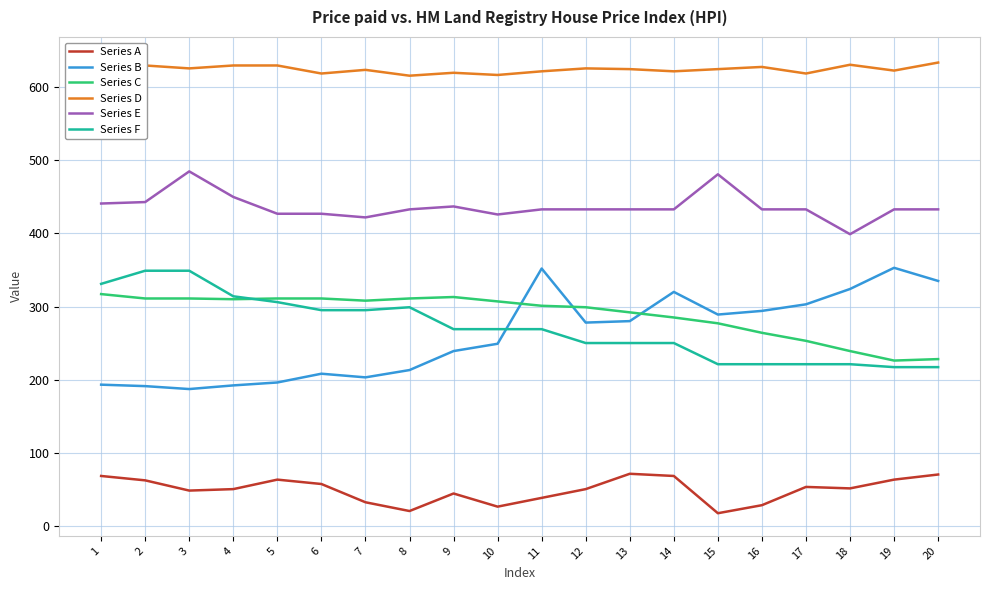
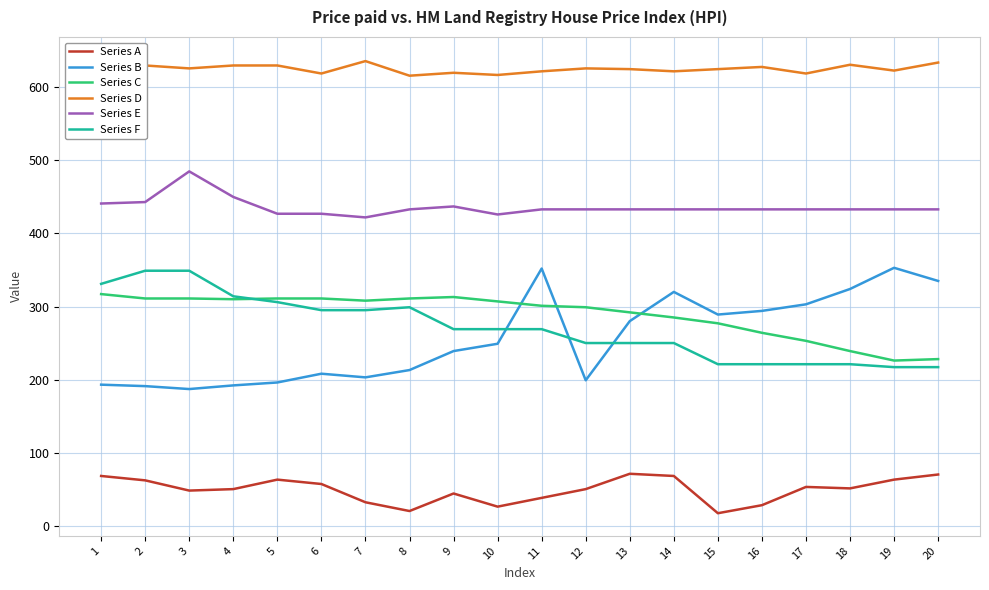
Series D, 7: 620 -> 640
Series B, 12: 280 -> 200
Series E, 15: 480 -> 430
Series E, 18: 400 -> 430
